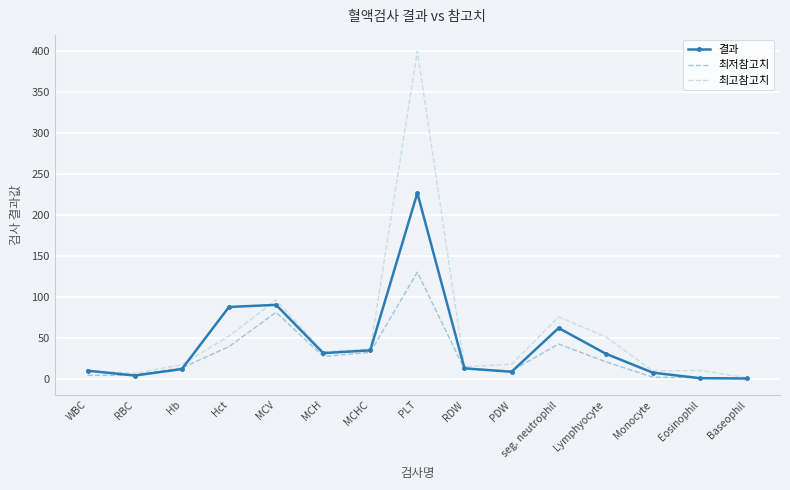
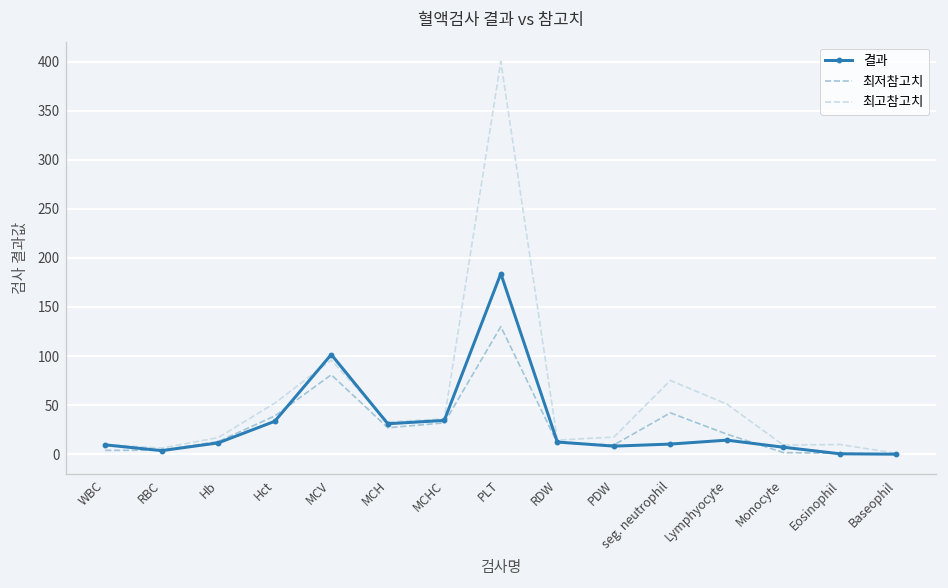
결과, Hct: 90 -> 30
결과, MCV: 90 -> 100
결과, PLT: 230 -> 180
결과, seg. neutrophil: 60 -> 10
결과, Lymphyocyte: 30 -> 10
